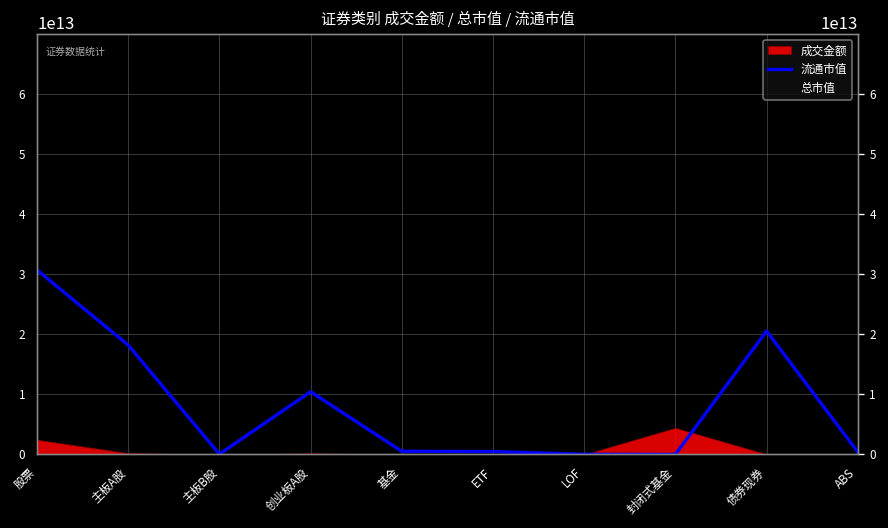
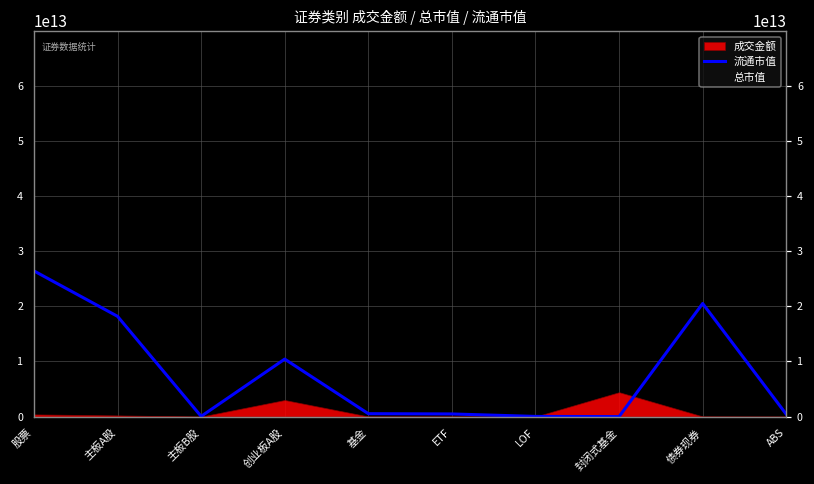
流通市值, 股票: 31000000000000 -> 26000000000000
成交金额, 股票: 2000000000000 -> 0
成交金额, 创业板A股: 0 -> 3000000000000
